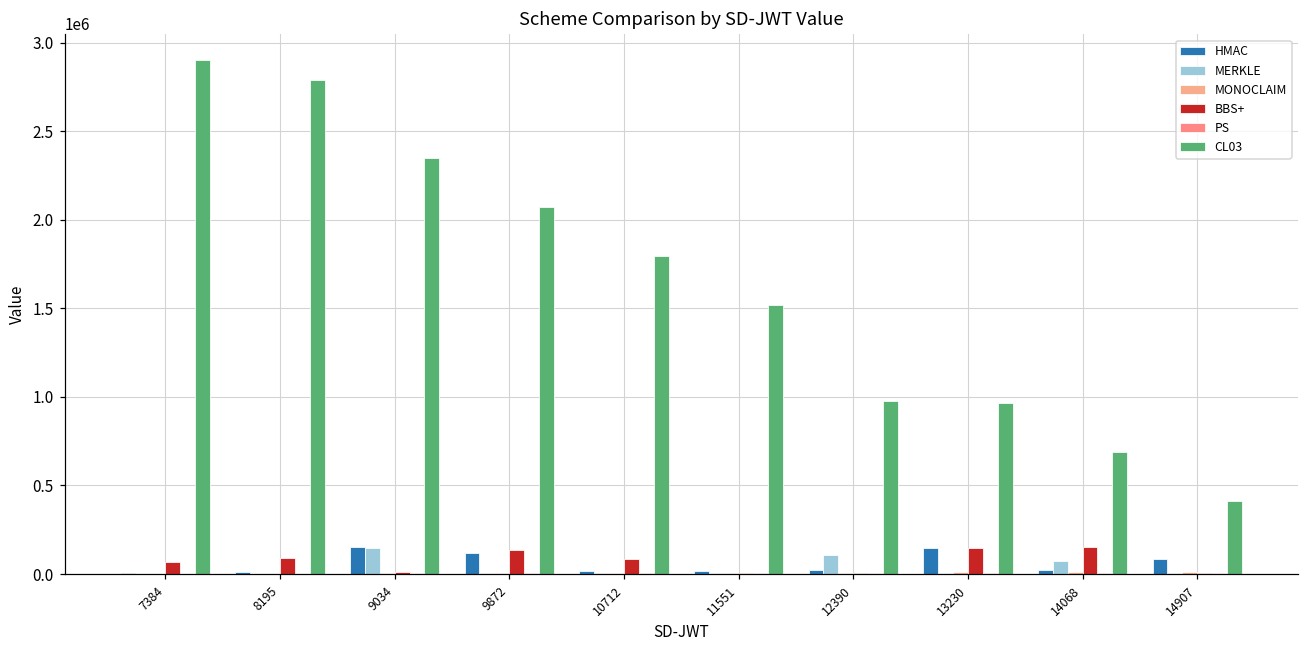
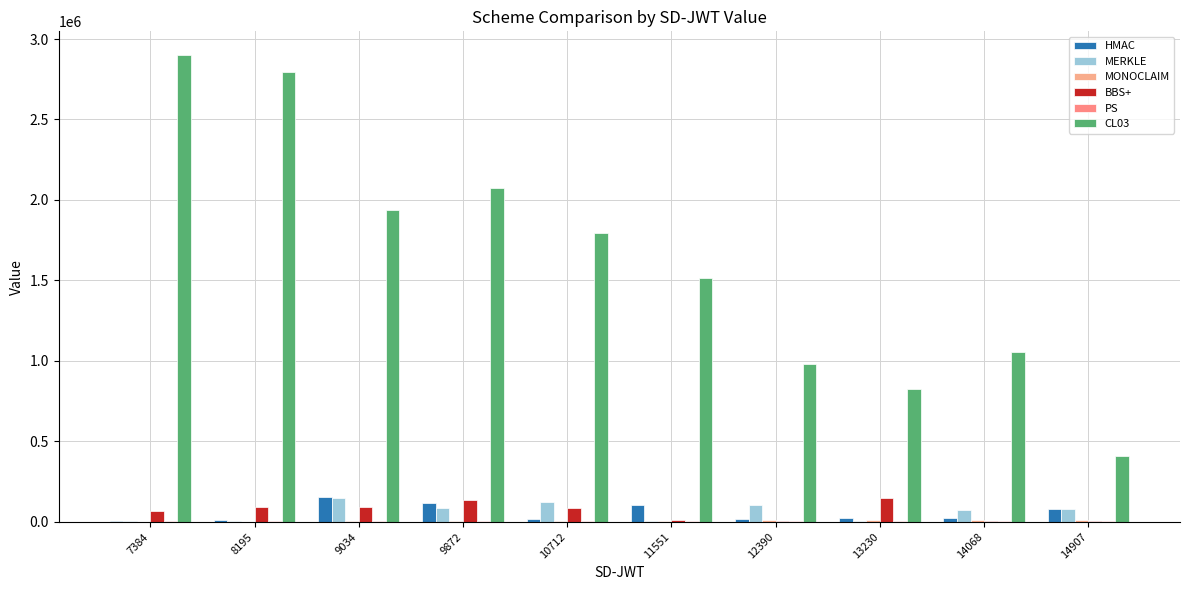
BBS+, 9034: 10000 -> 90000
CL03, 9034: 2350000 -> 1940000
MERKLE, 9872: 0 -> 80000
MERKLE, 10712: 0 -> 120000
HMAC, 11551: 20000 -> 110000
HMAC, 13230: 150000 -> 20000
CL03, 13230: 960000 -> 830000
BBS+, 14068: 160000 -> 10000
CL03, 14068: 690000 -> 1060000
MERKLE, 14907: 10000 -> 80000
